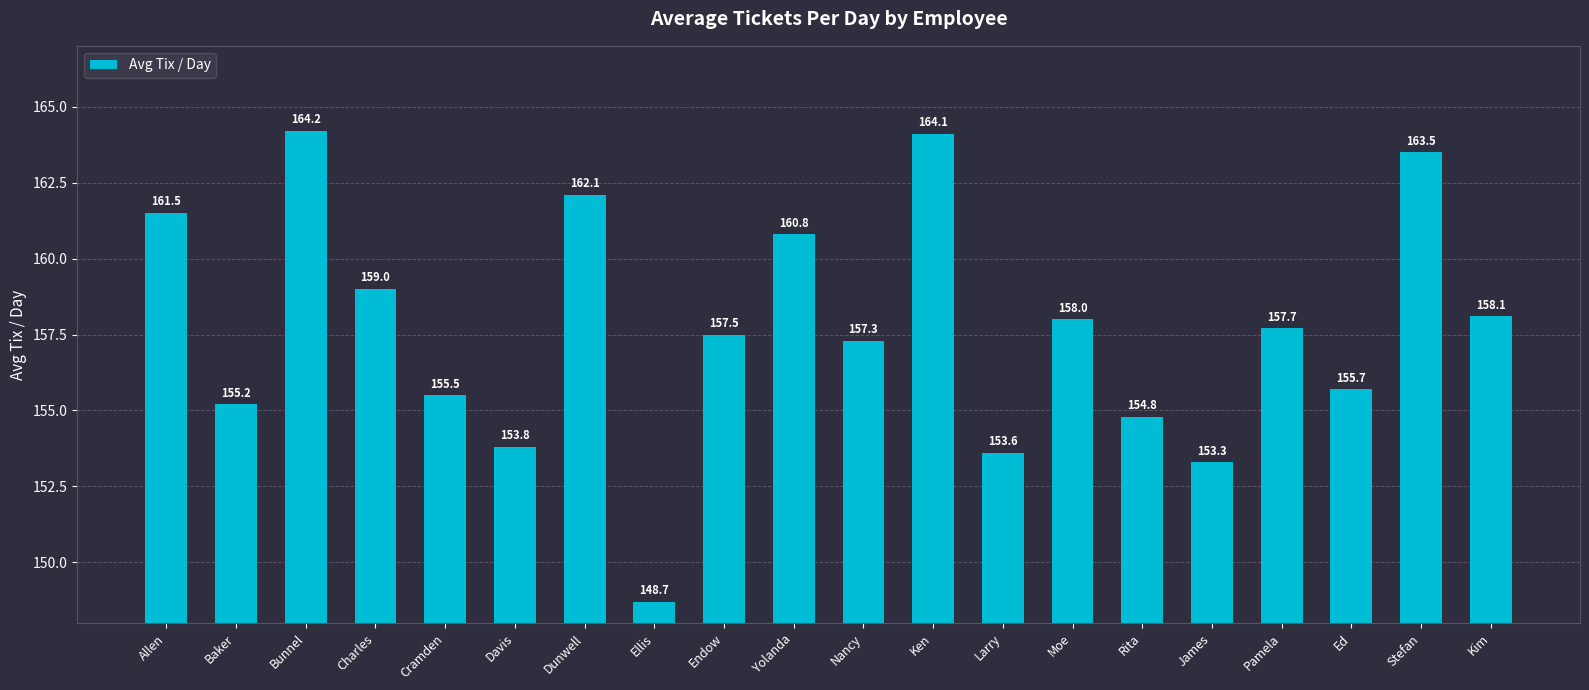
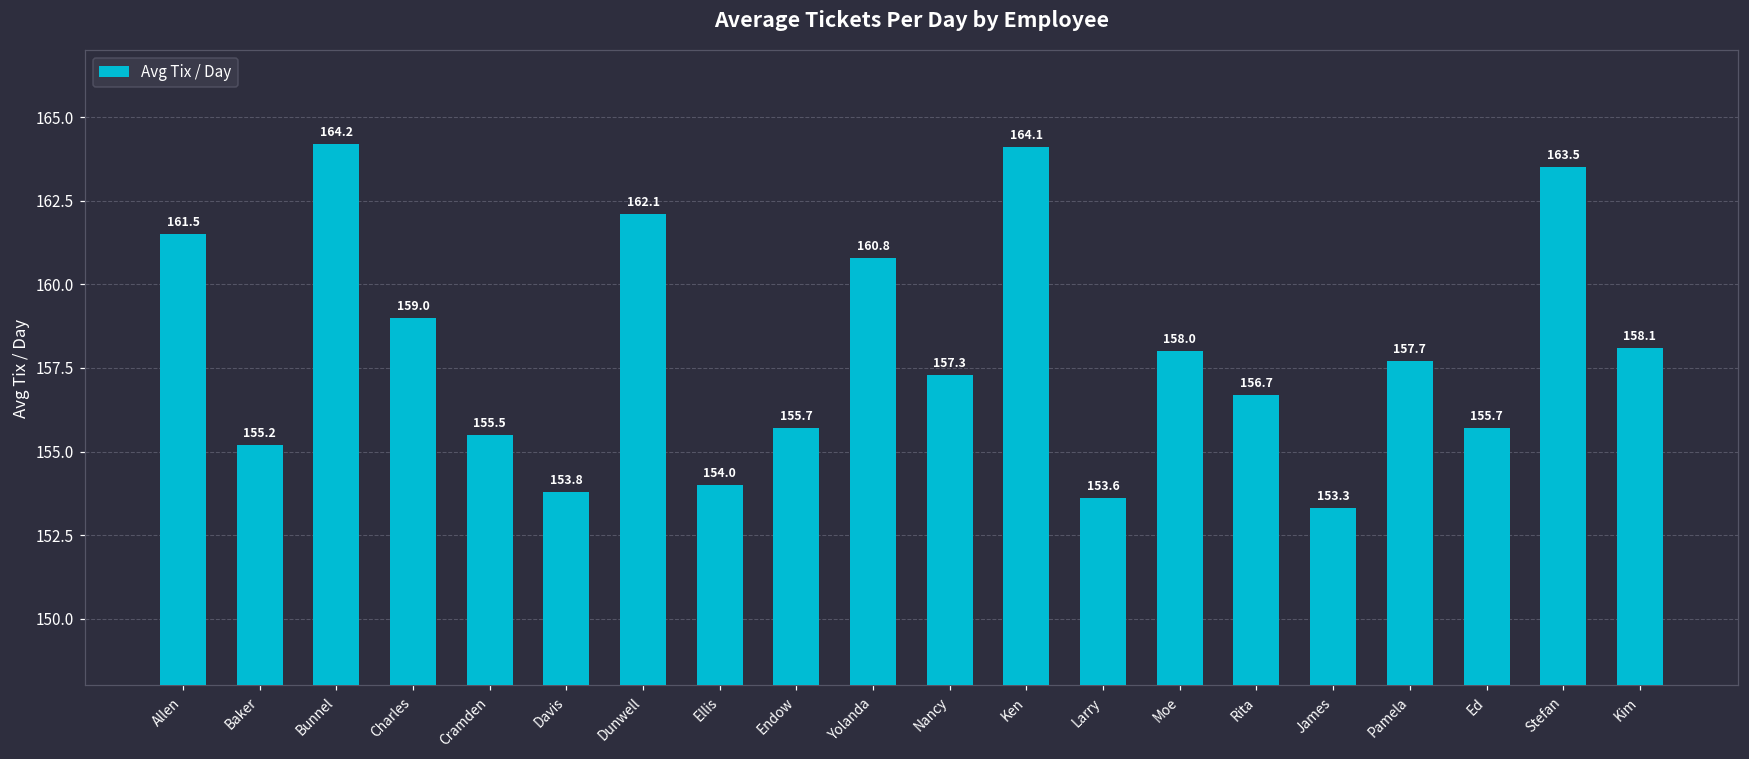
Ellis: 148.7 -> 154.0
Endow: 157.5 -> 155.7
Rita: 154.8 -> 156.7
